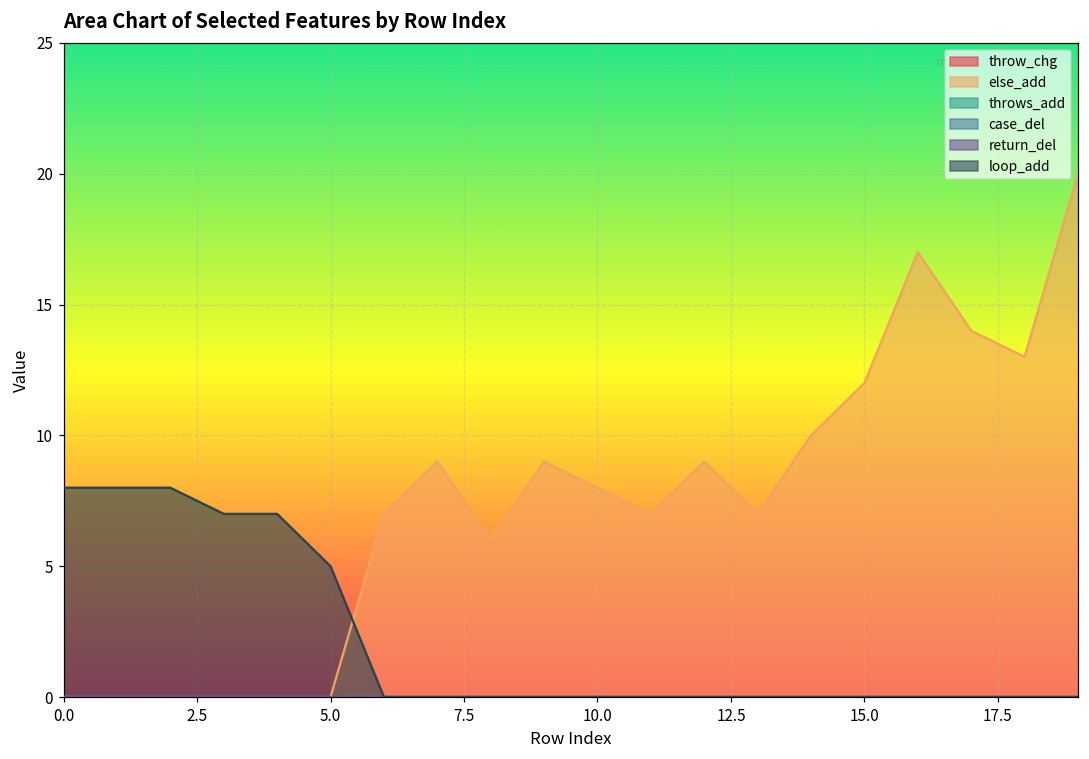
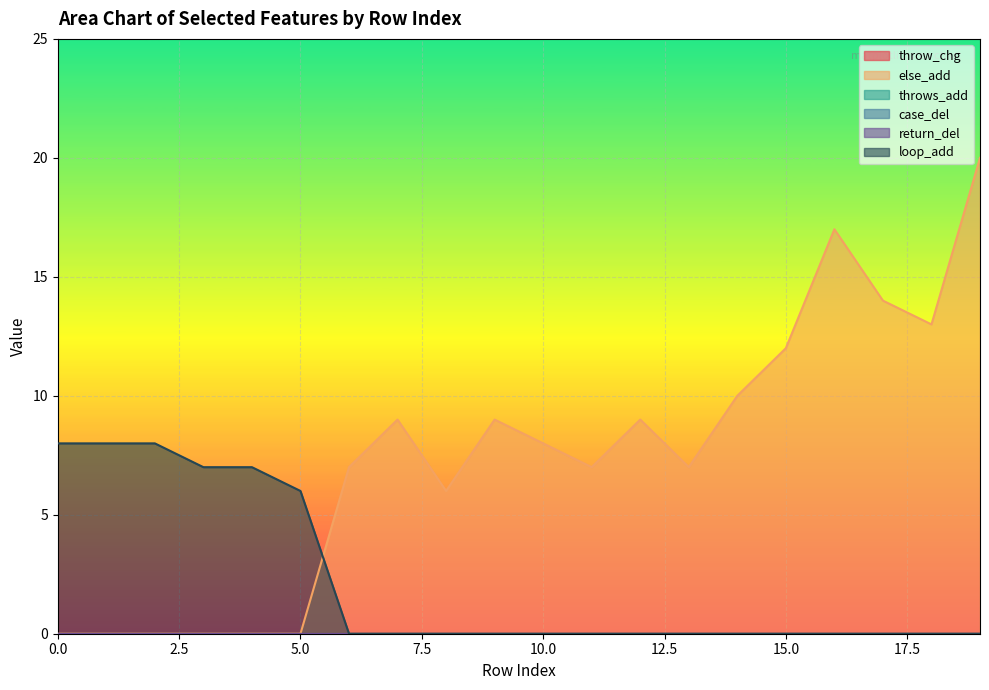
loop_add, 5.0: 5 -> 6
